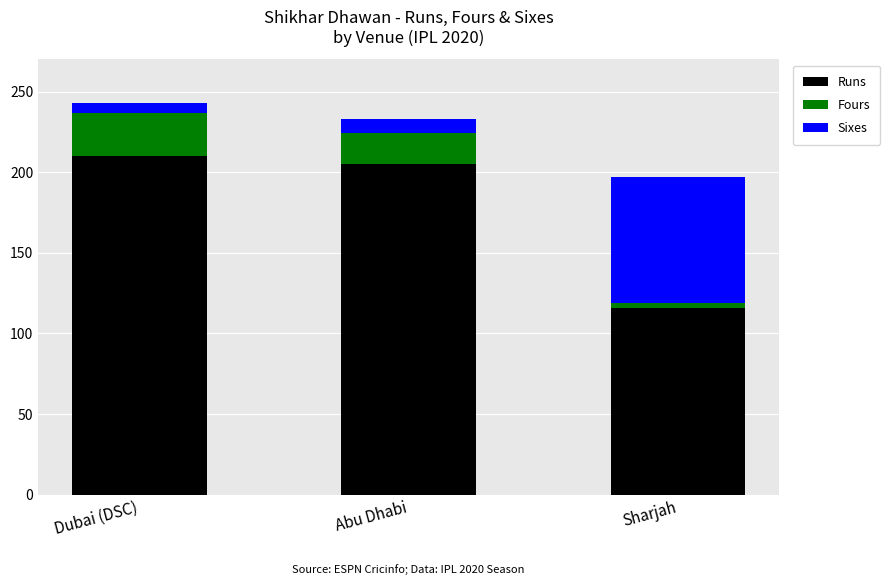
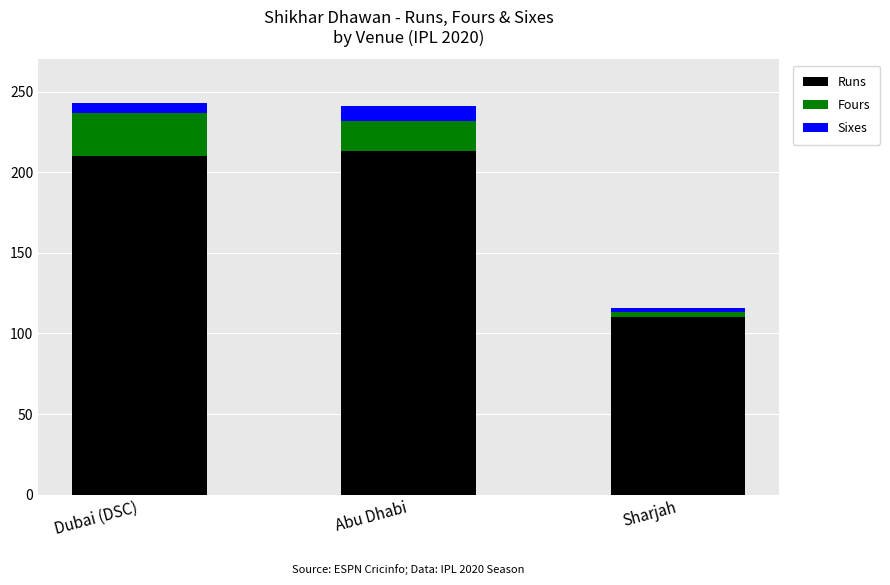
Runs, Abu Dhabi: 205 -> 213
Runs, Sharjah: 116 -> 110
Sixes, Sharjah: 78 -> 3
